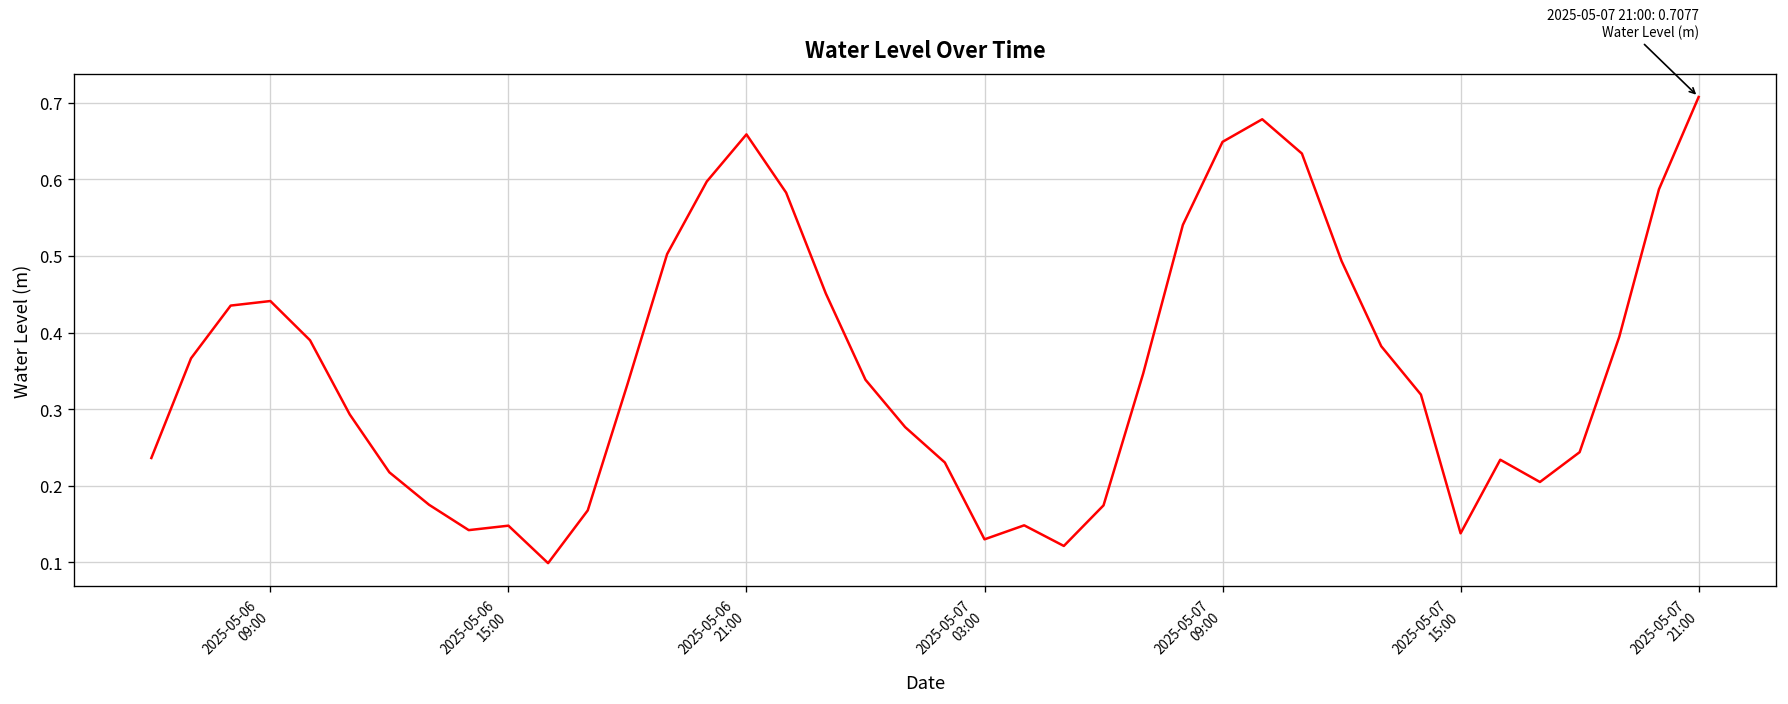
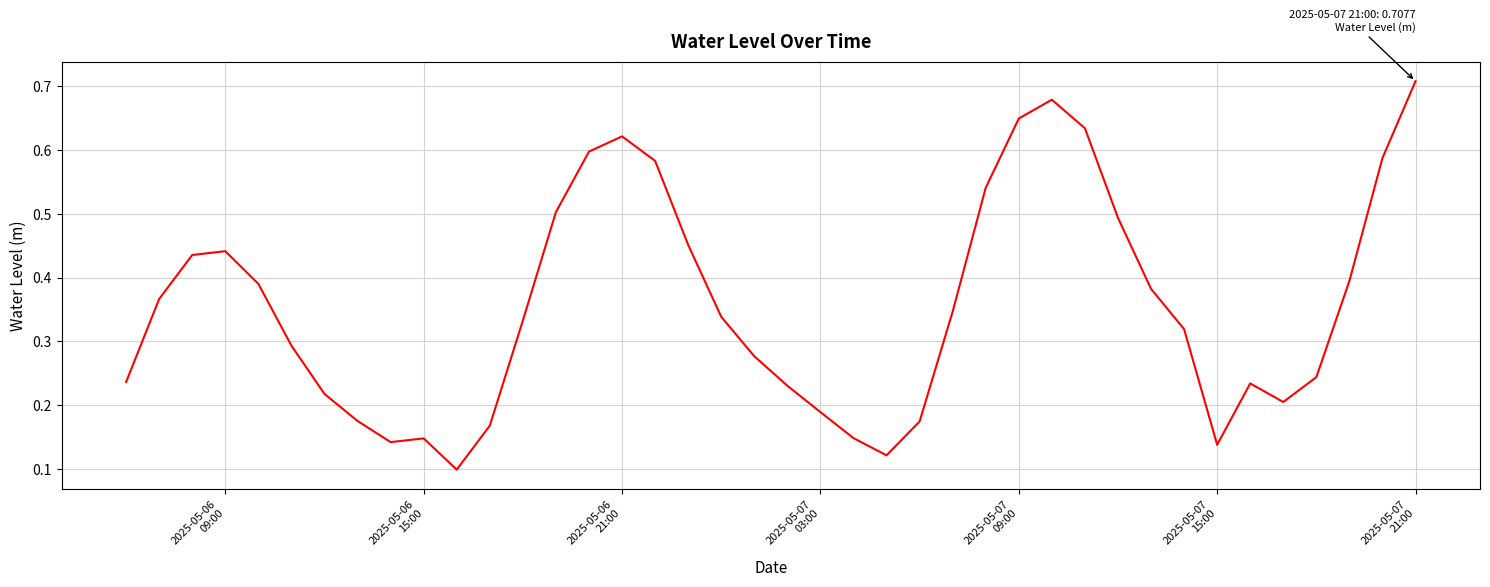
2025-05-06 21:00: 0.66 -> 0.62
2025-05-07 03:00: 0.13 -> 0.19
